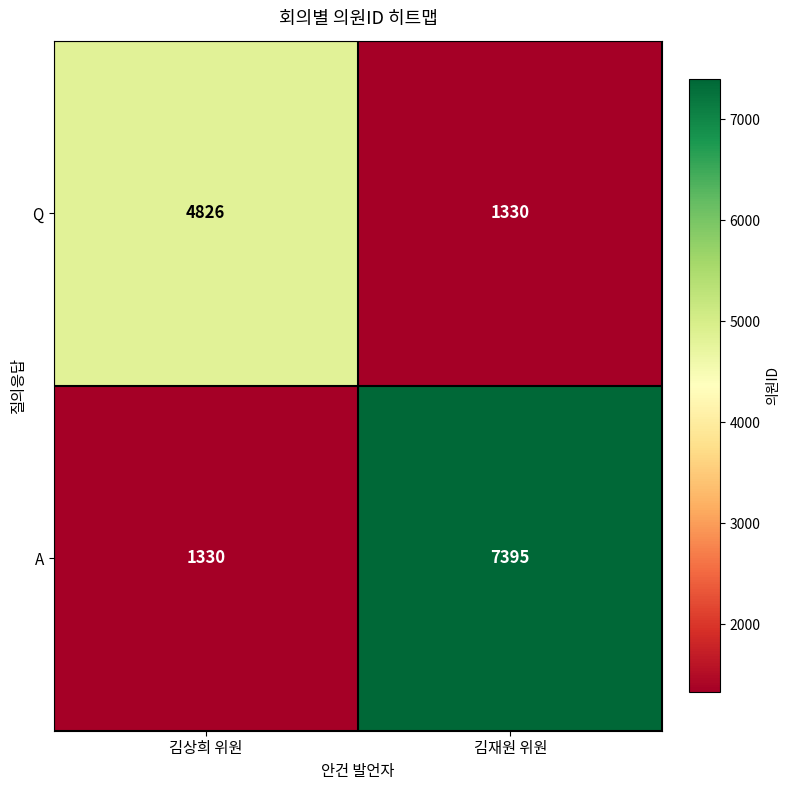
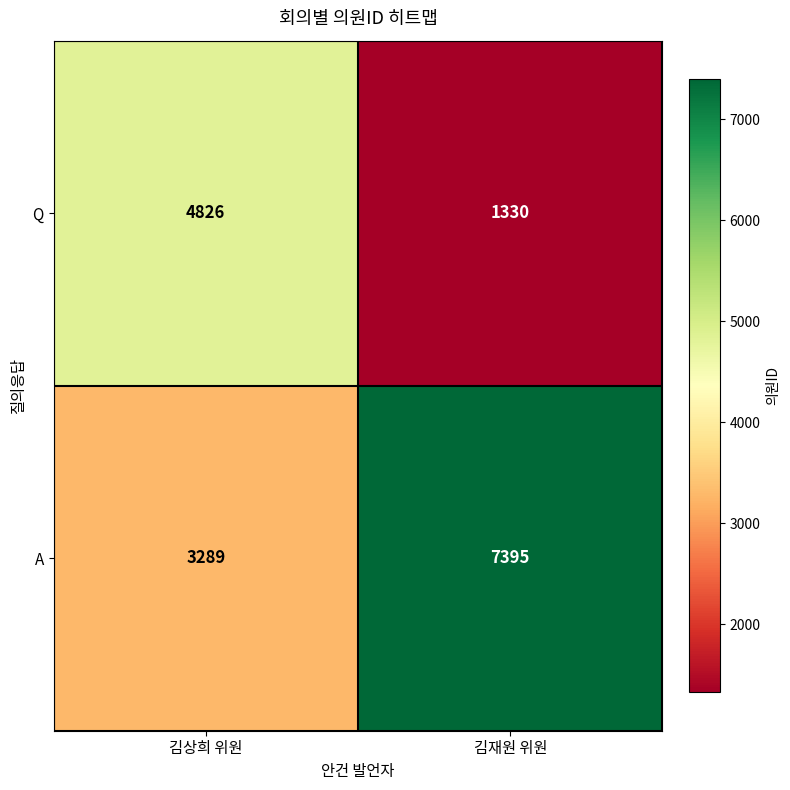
A, 김상희 위원: 1330 -> 3289
